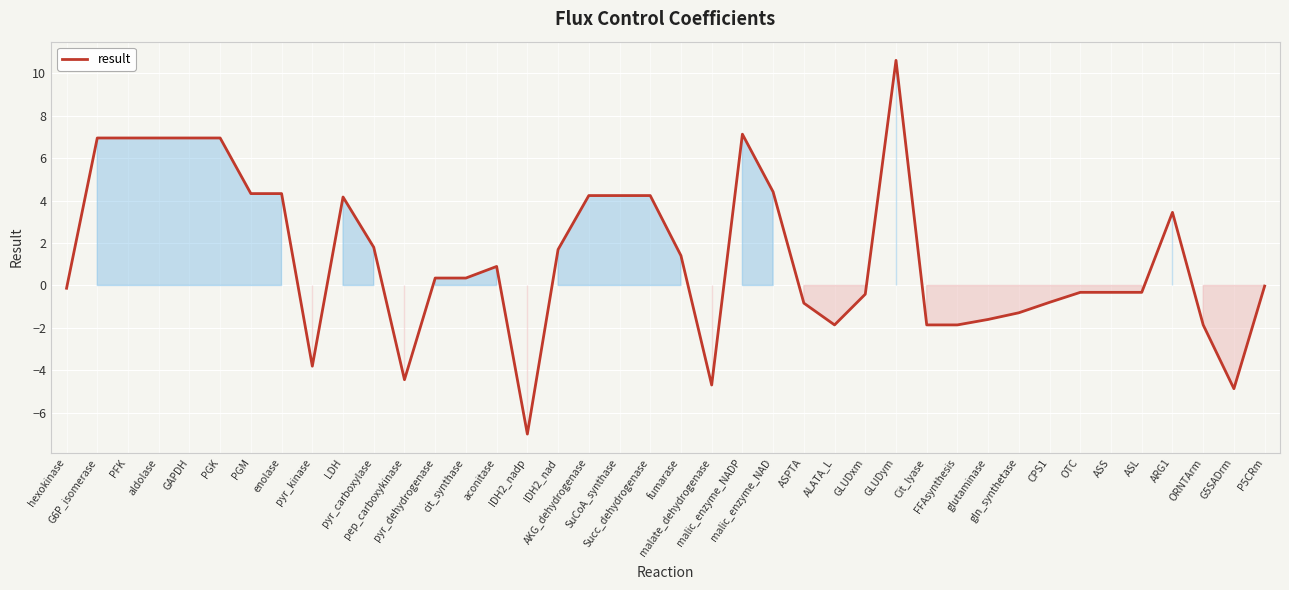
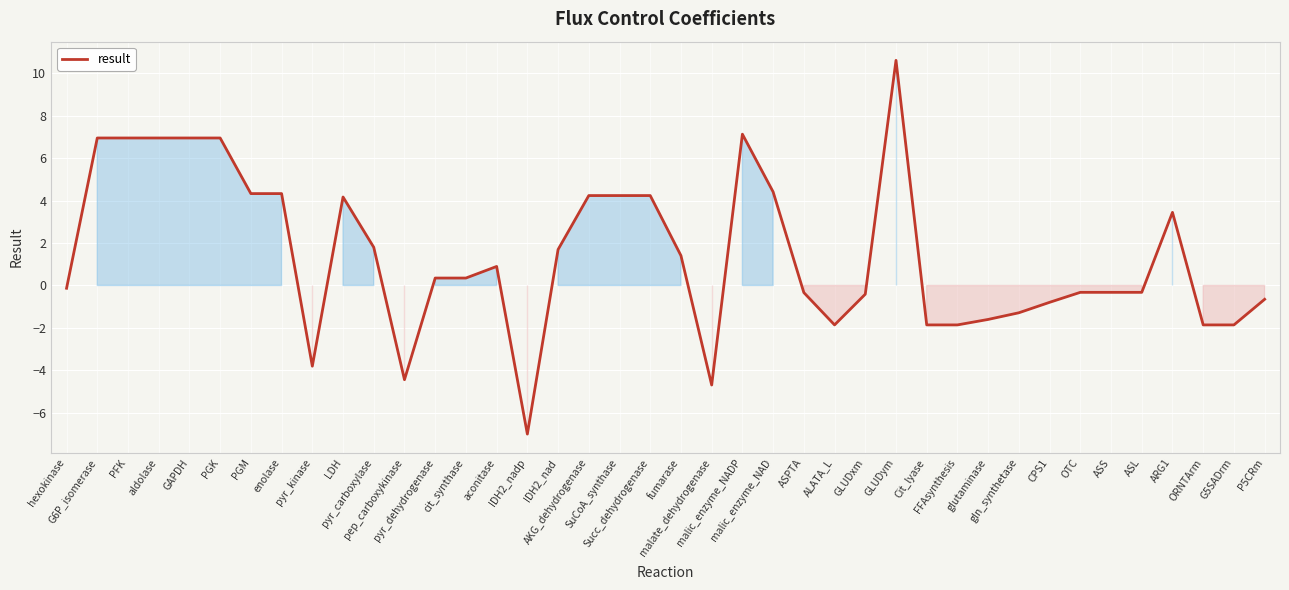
ASPTA: -0.8 -> -0.3
G5SADrm: -4.9 -> -1.9
P5CRm: 0.0 -> -0.7
